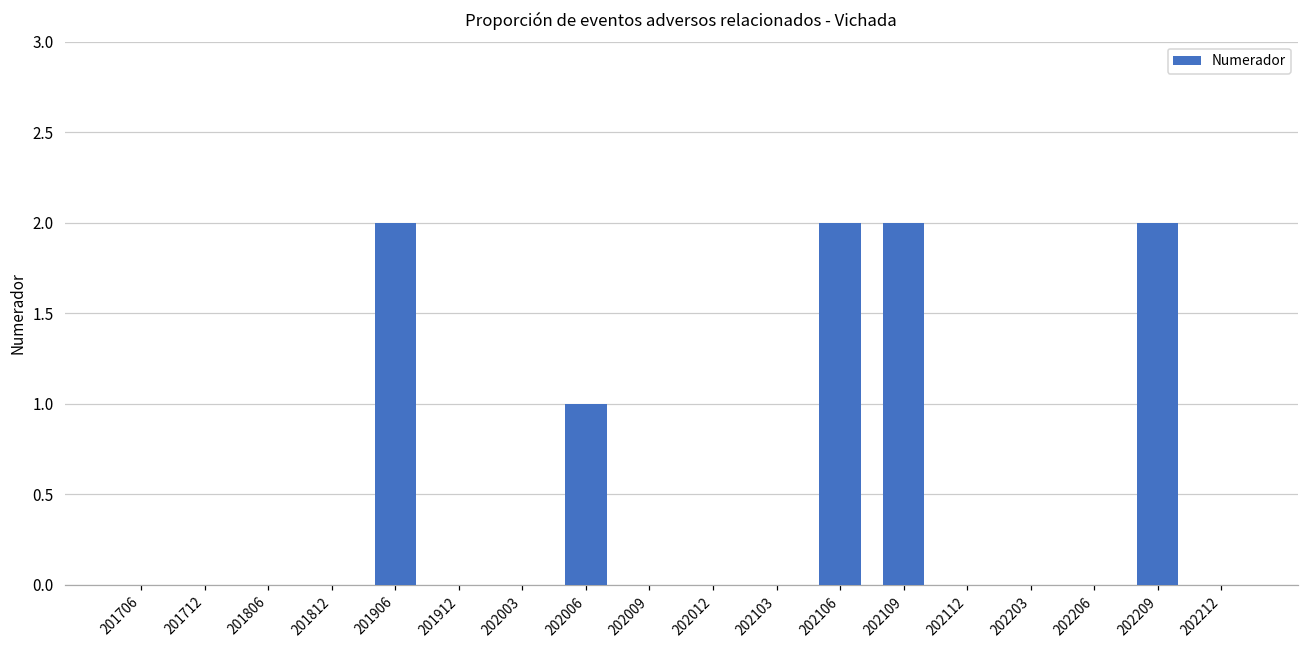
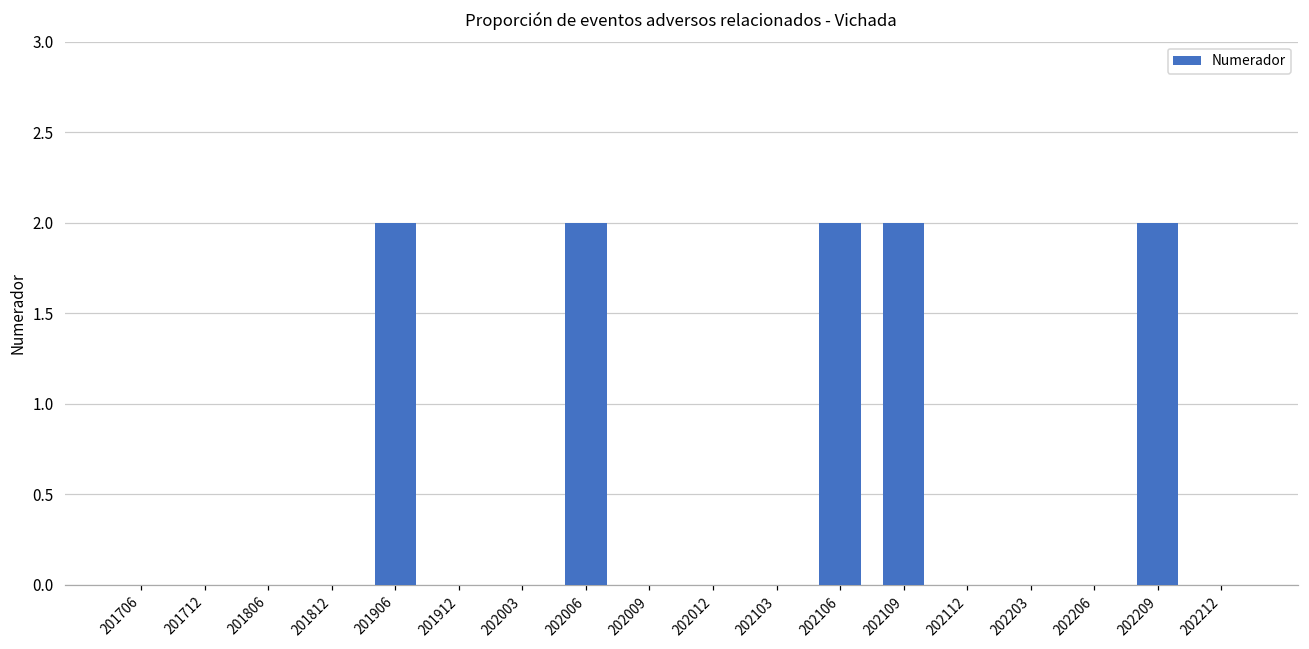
202006: 1 -> 2
